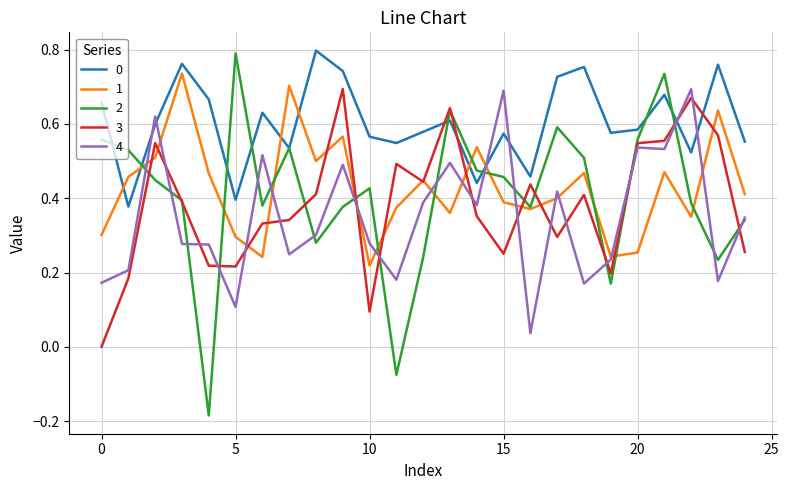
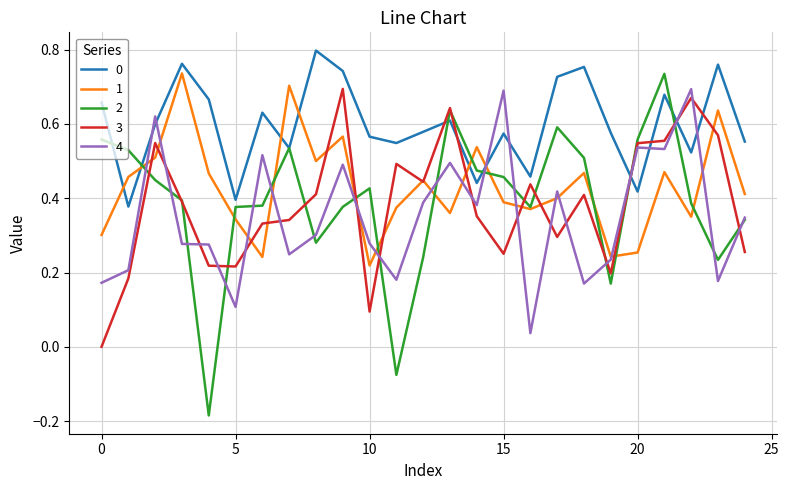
1, 5: 0.30 -> 0.34
2, 5: 0.79 -> 0.38
0, 20: 0.58 -> 0.42
